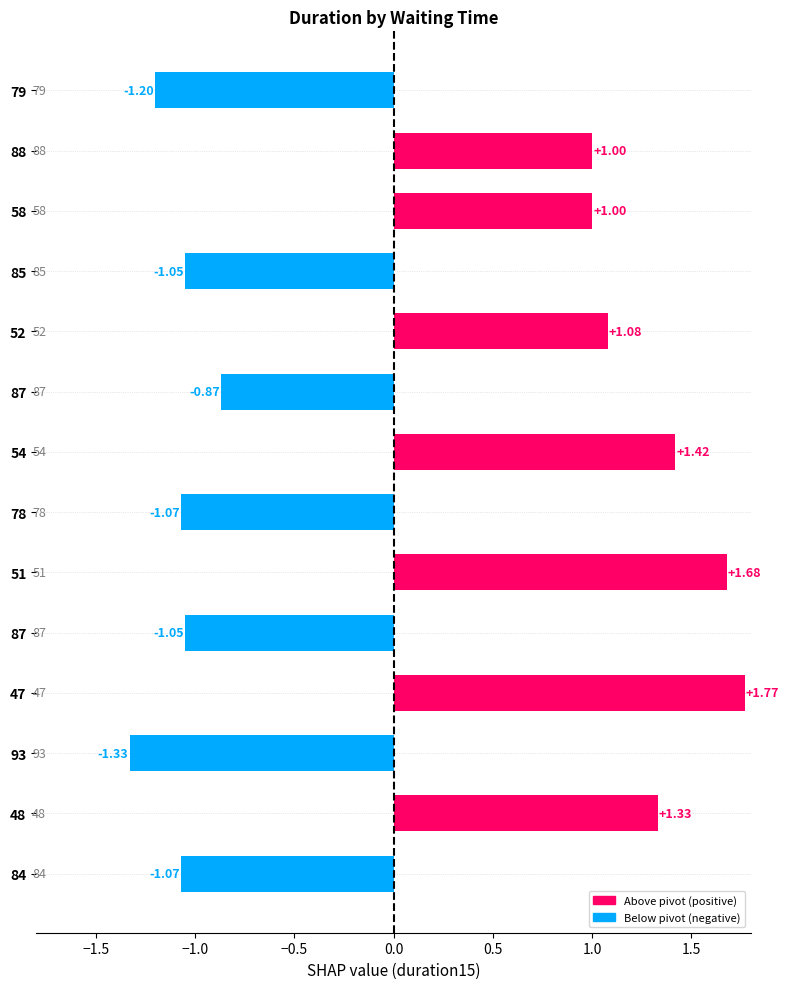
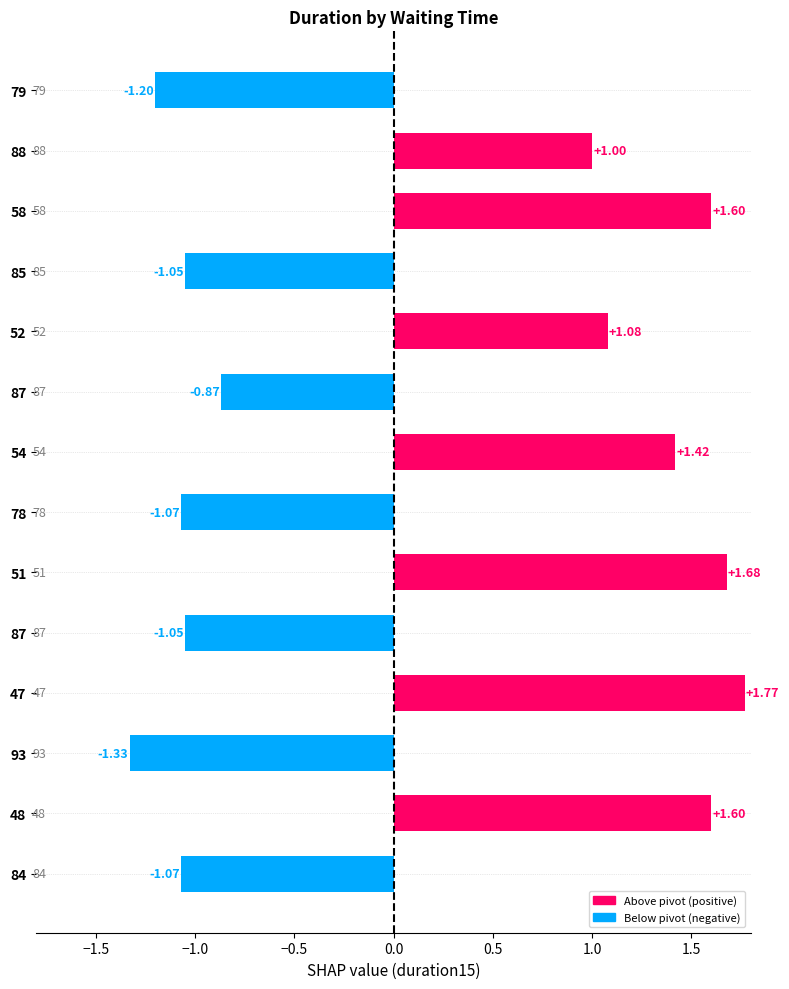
58: +1.00 -> +1.60
48: +1.33 -> +1.60
